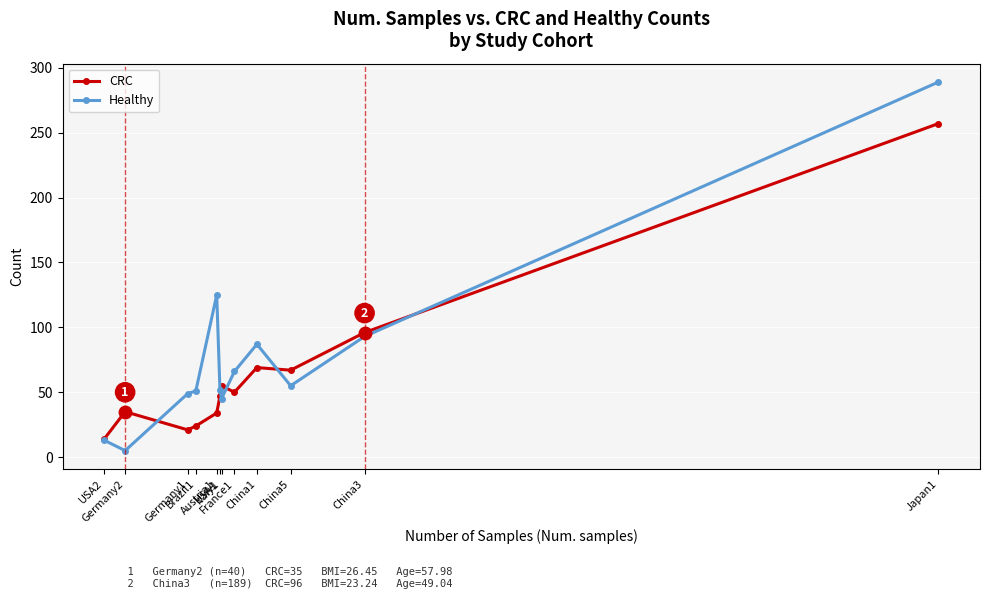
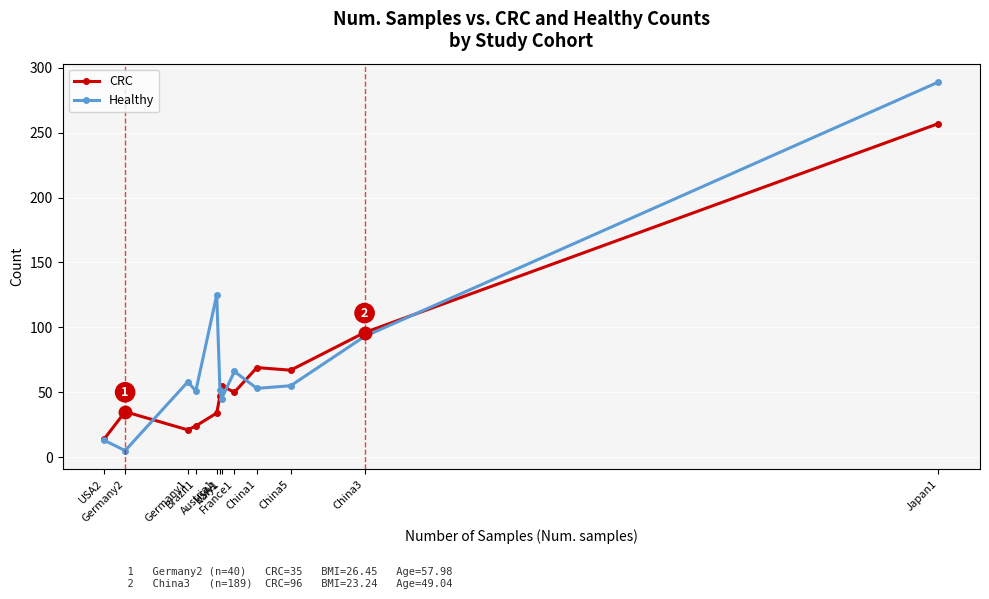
Healthy, Germany1: 49 -> 58
Healthy, China1: 87 -> 53
